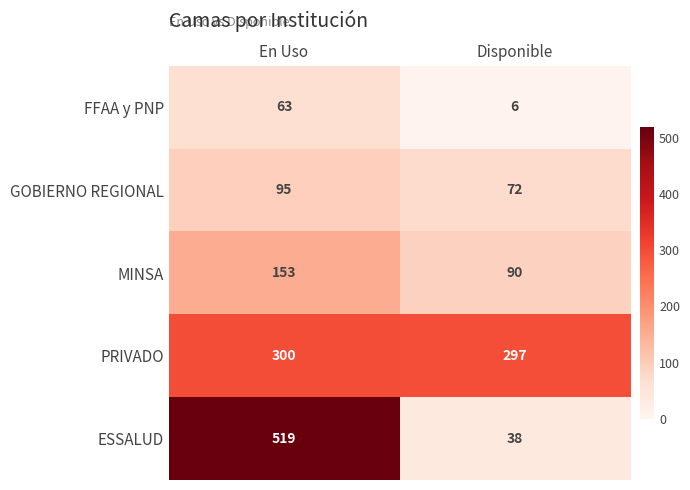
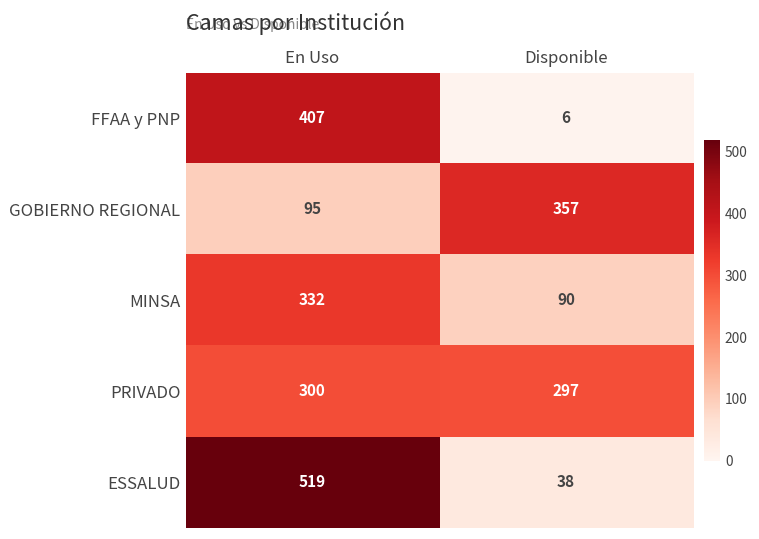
FFAA y PNP, En Uso: 63 -> 407
GOBIERNO REGIONAL, Disponible: 72 -> 357
MINSA, En Uso: 153 -> 332
